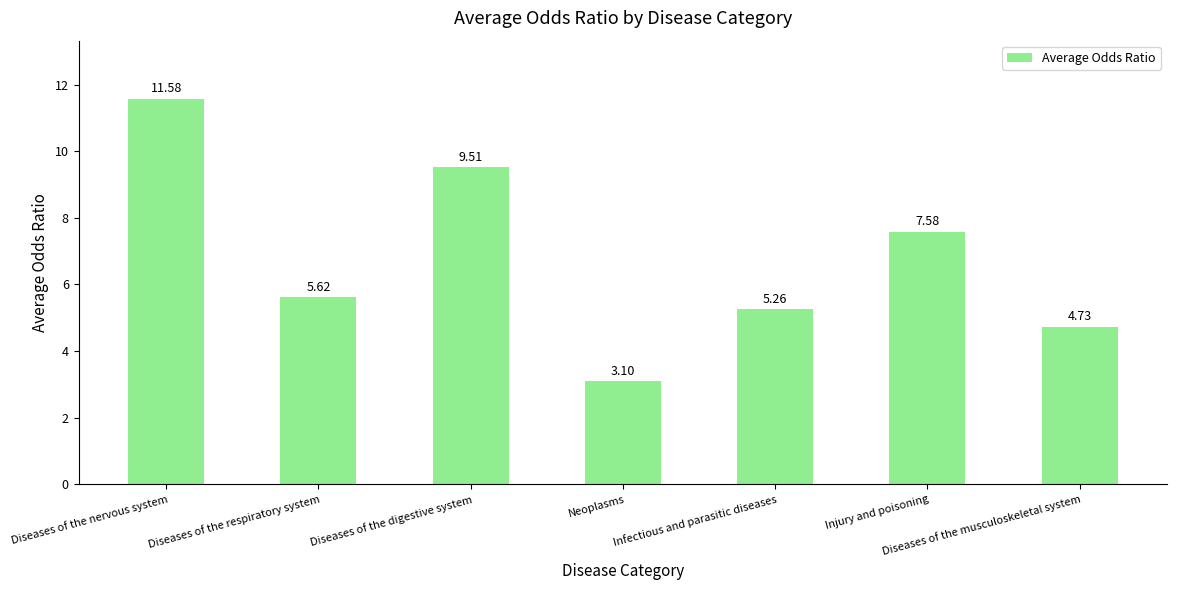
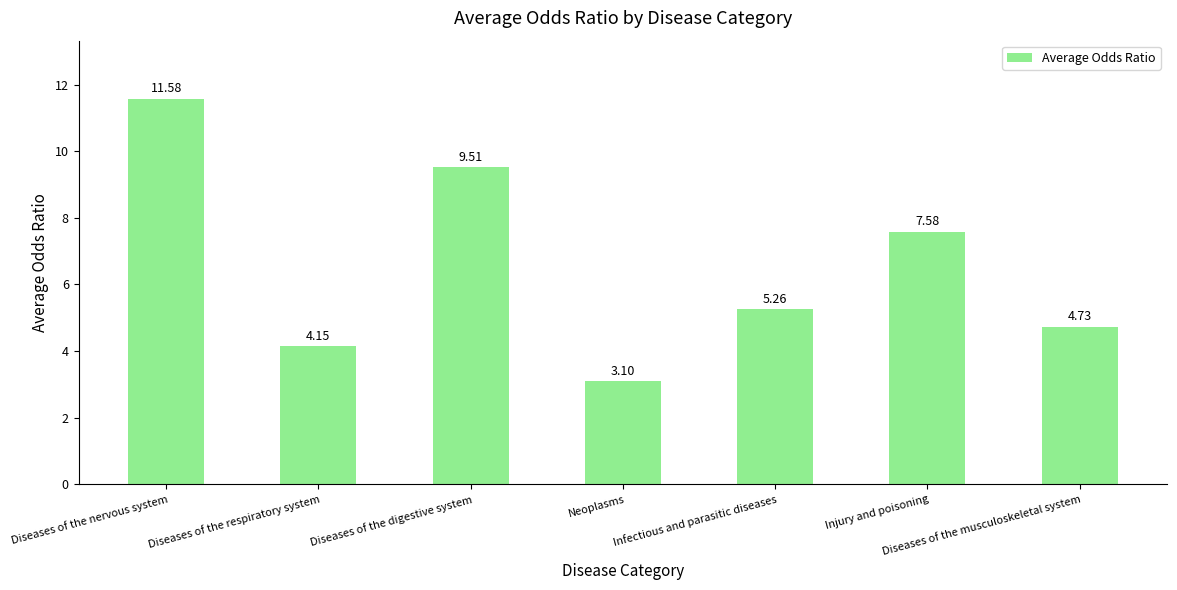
Diseases of the respiratory system: 5.62 -> 4.15
